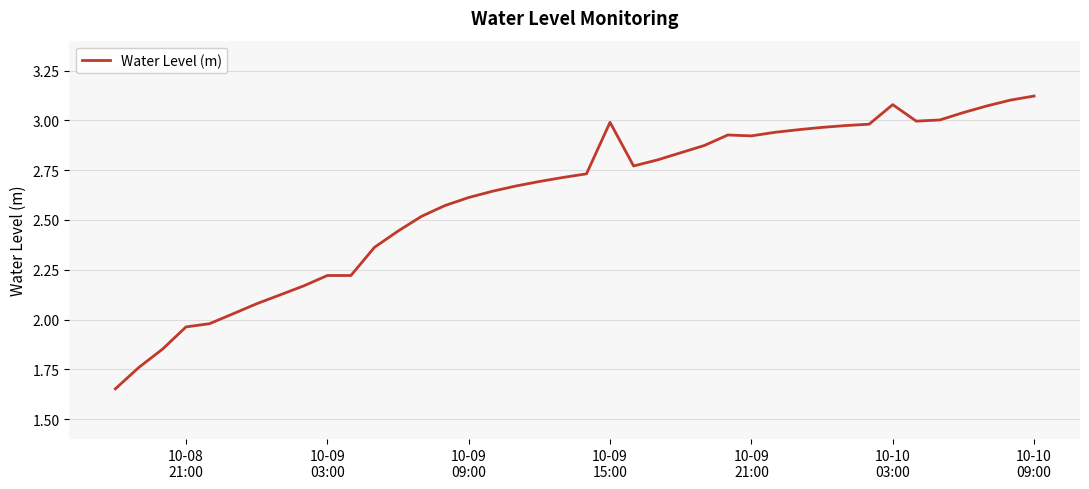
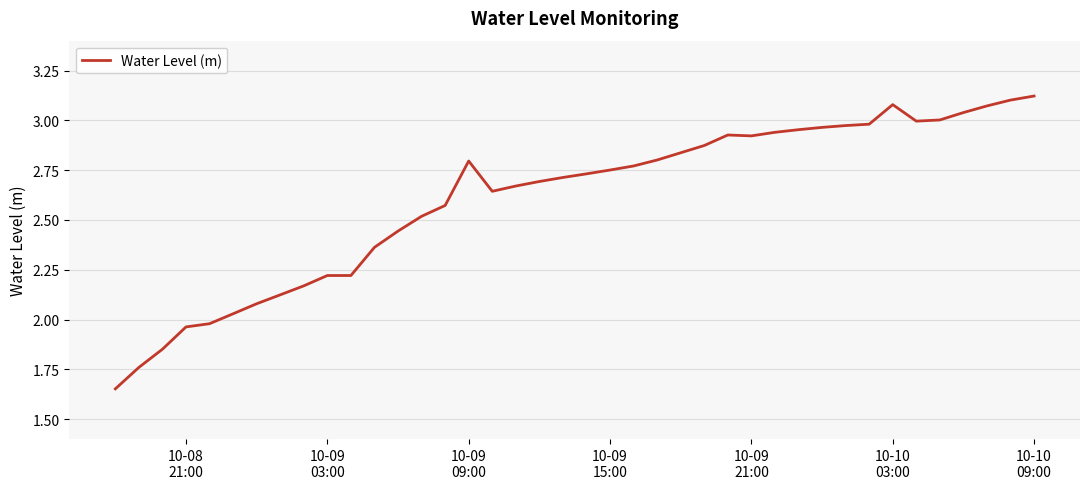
10-09 09:00: 2.61 -> 2.80
10-09 15:00: 2.99 -> 2.75
